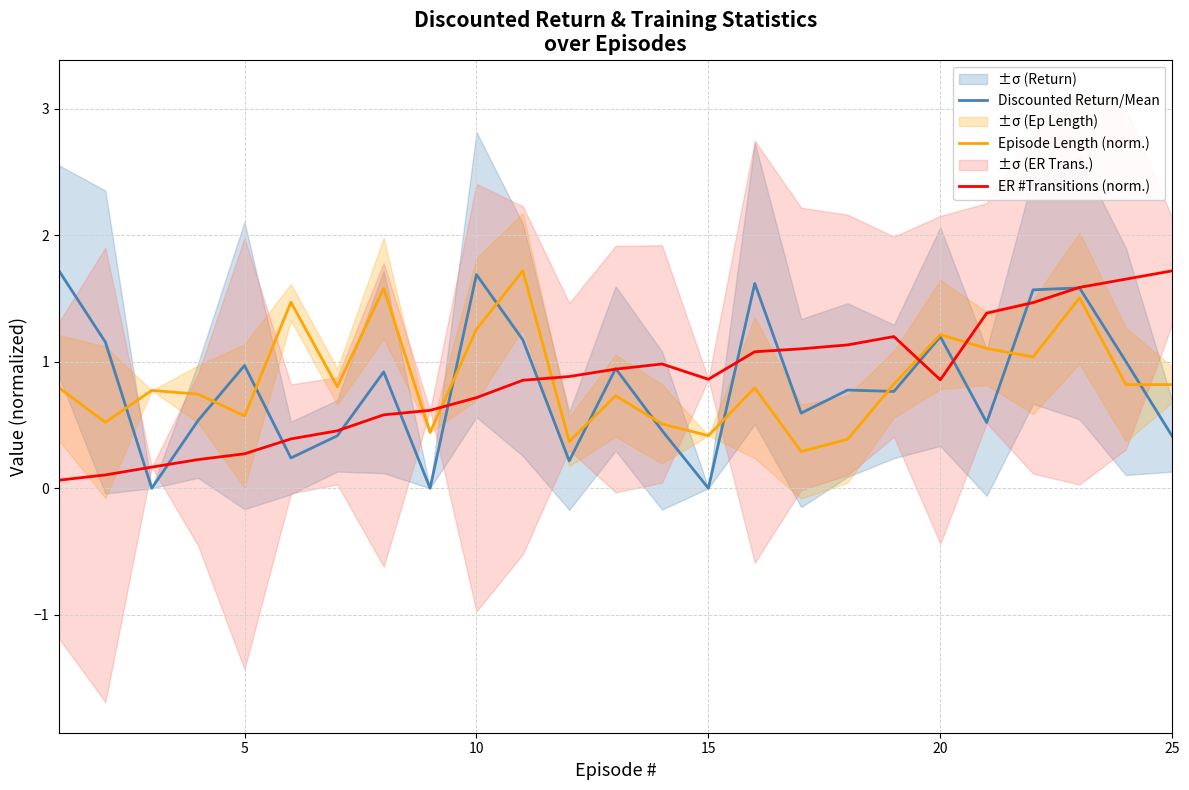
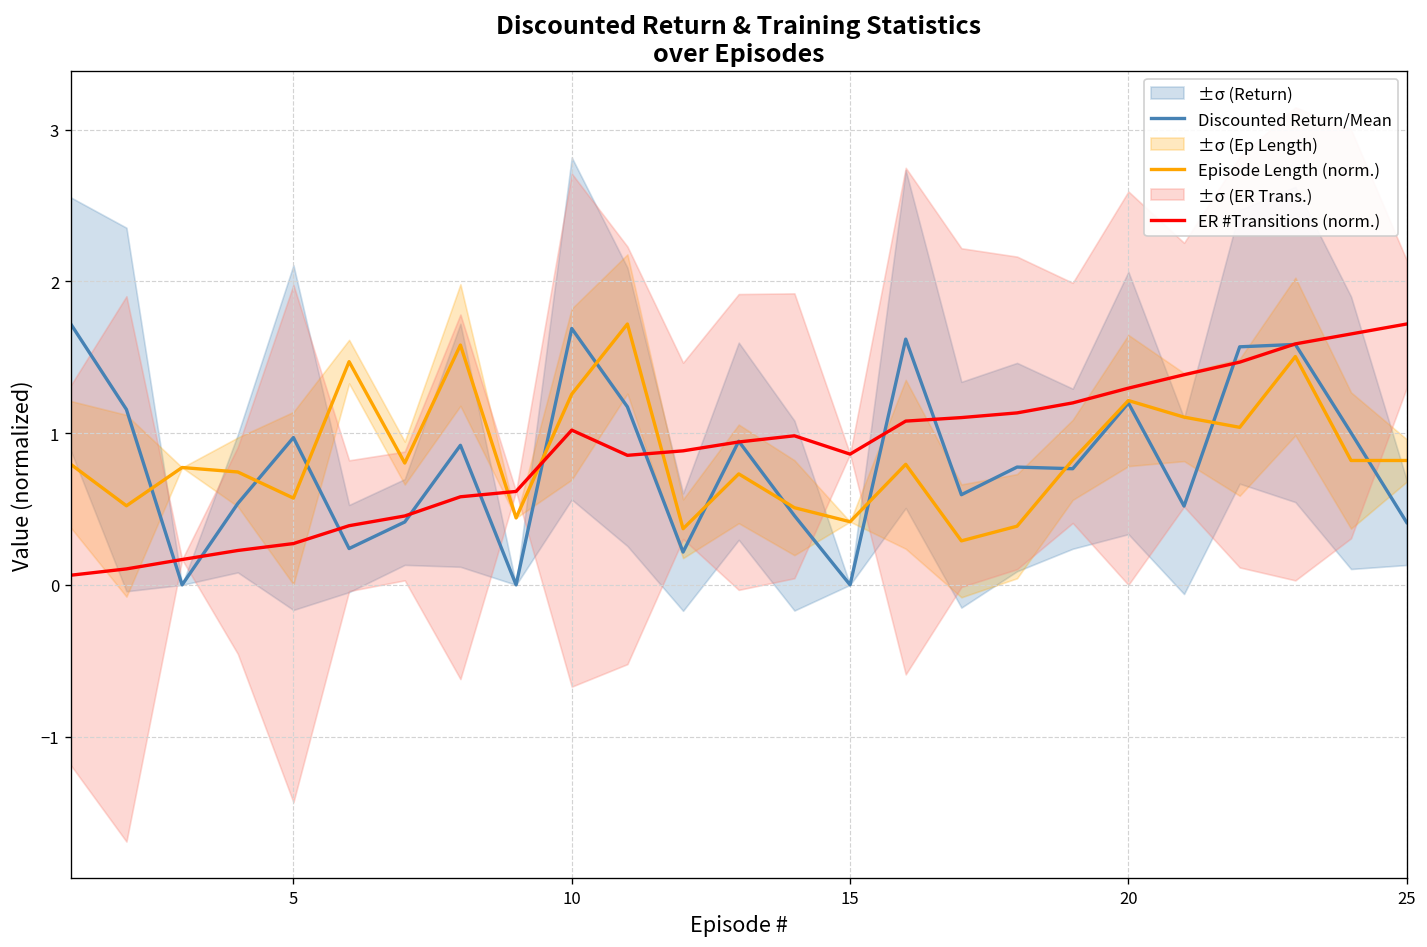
ER #Transitions (norm.), 10: 0.72 -> 1.02
ER #Transitions (norm.), 20: 0.86 -> 1.30
